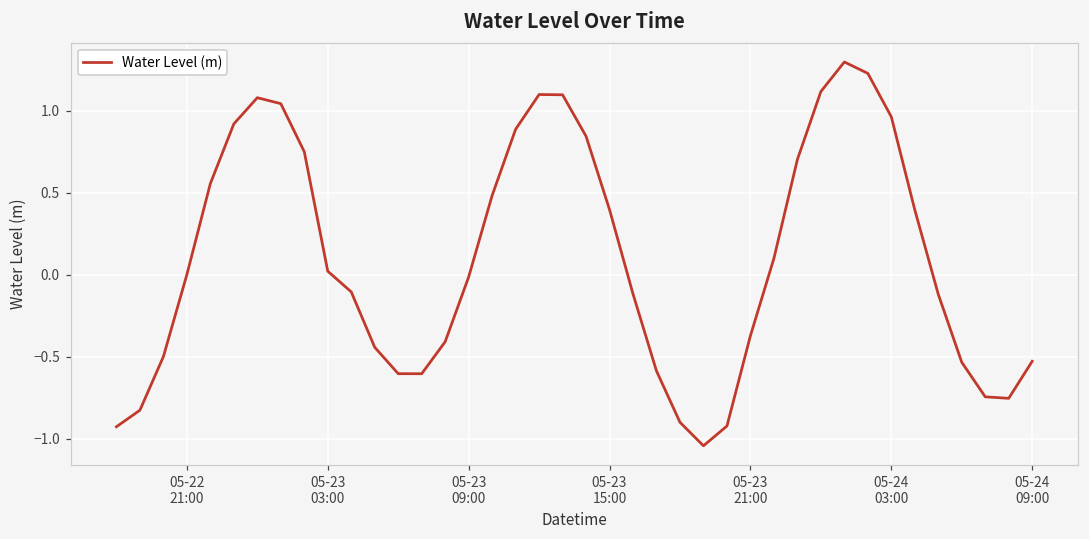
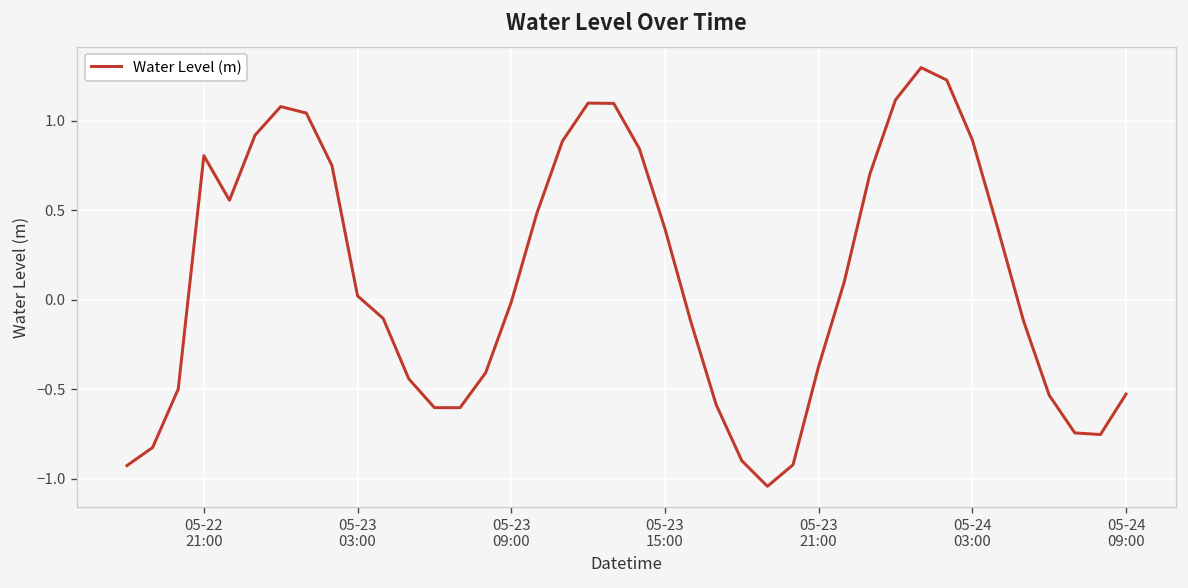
05-22 21:00: 0.00 -> 0.81
05-24 03:00: 0.96 -> 0.89
